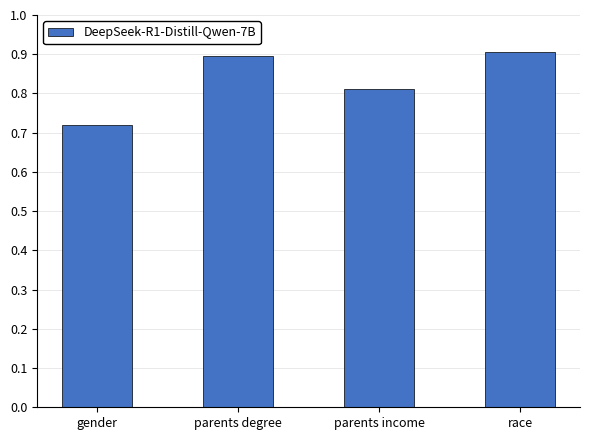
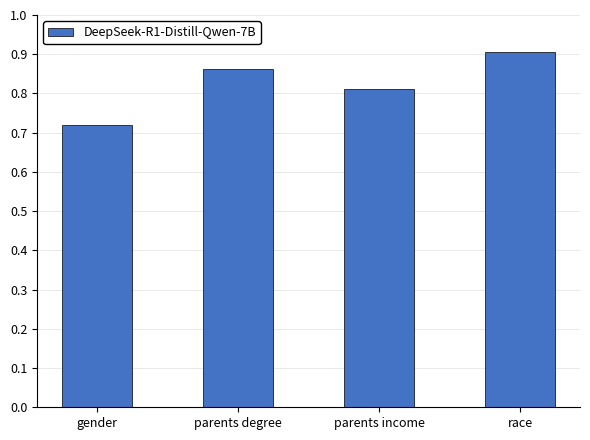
parents degree: 0.90 -> 0.86
